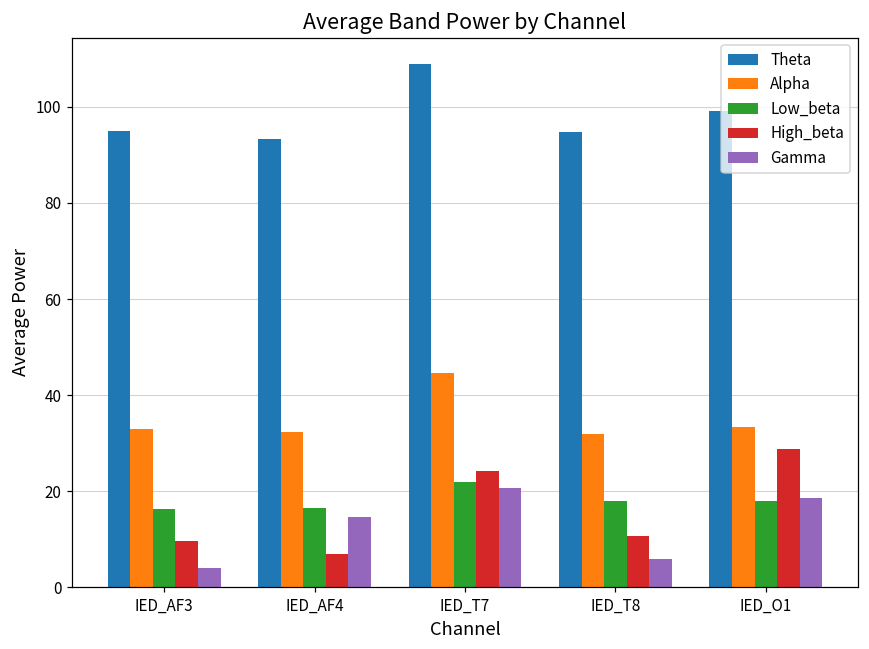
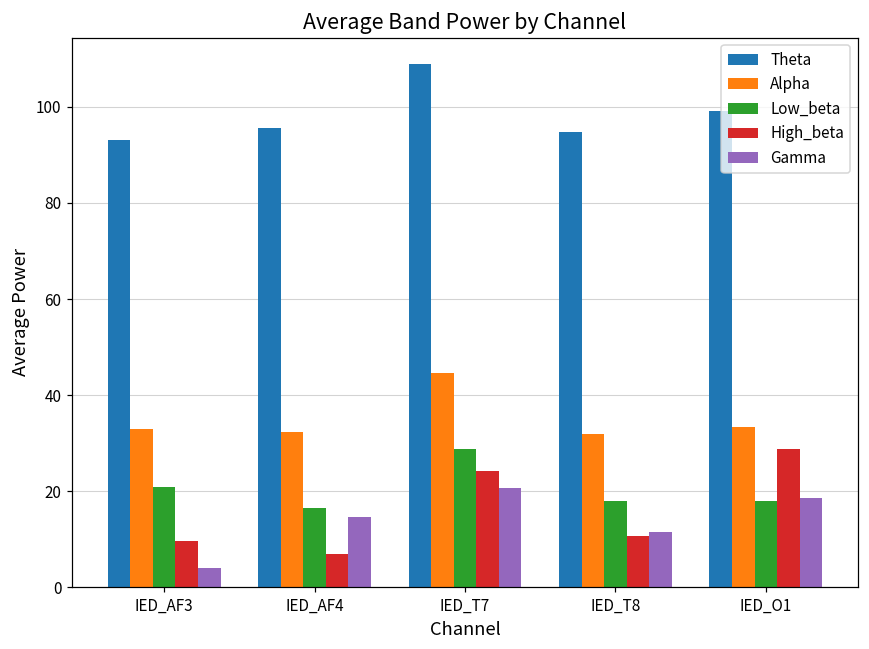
Theta, IED_AF3: 95 -> 93
Low_beta, IED_AF3: 16 -> 21
Theta, IED_AF4: 93 -> 96
Low_beta, IED_T7: 22 -> 29
Gamma, IED_T8: 6 -> 12
